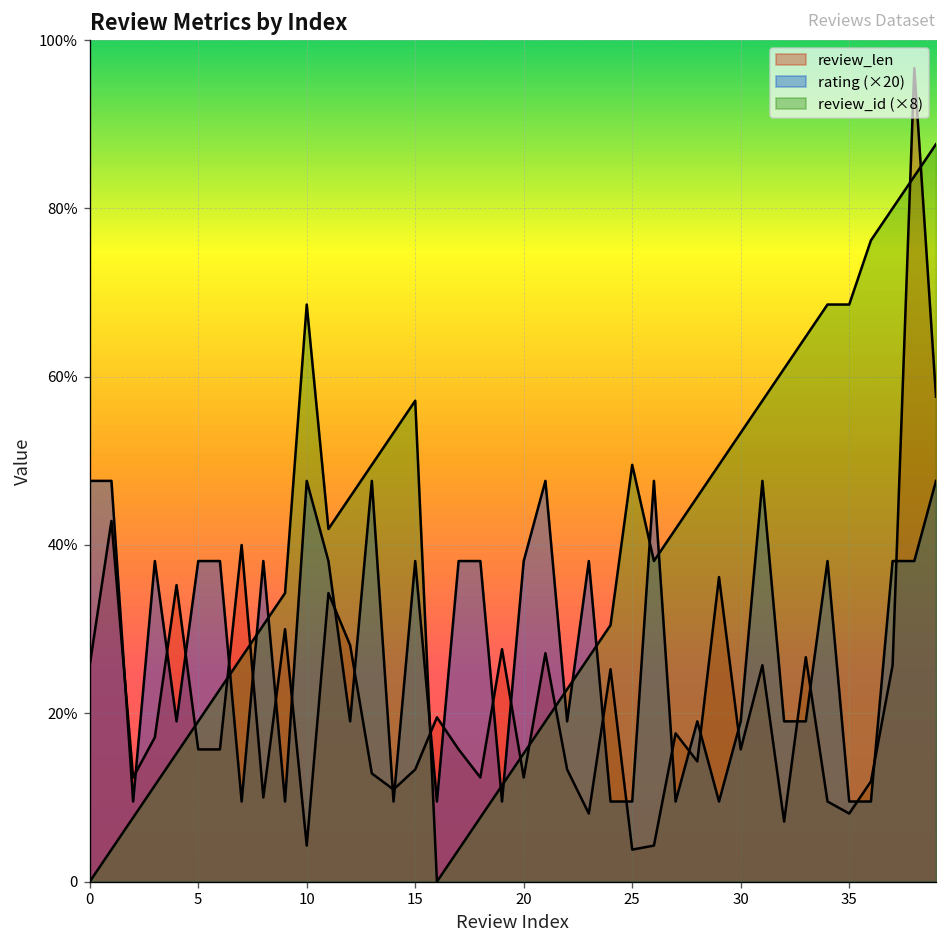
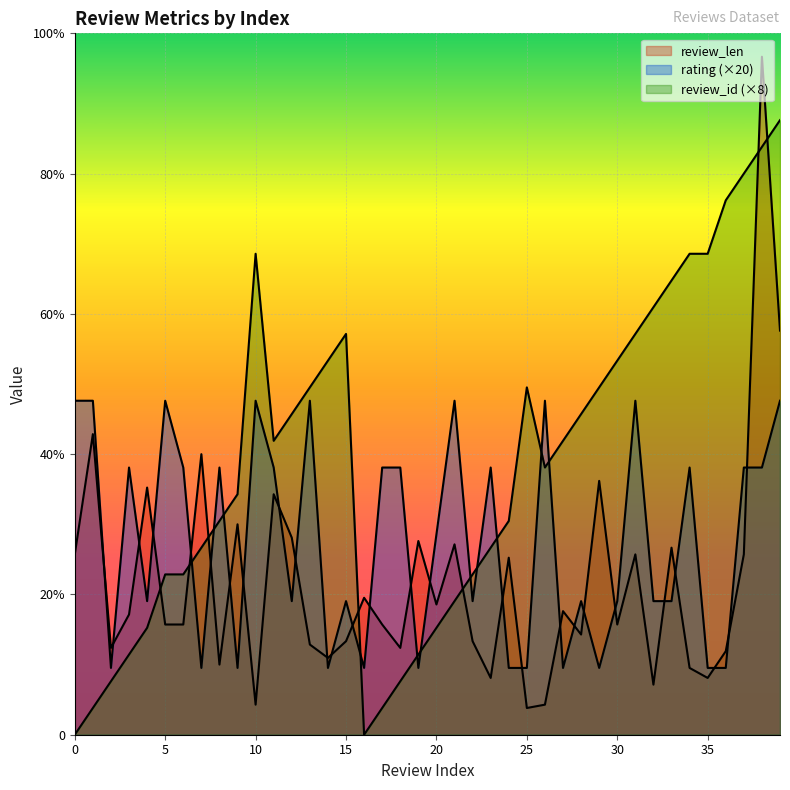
rating (×20), 5: 38% -> 48%
review_id (×8), 5: 19% -> 23%
rating (×20), 15: 38% -> 19%
review_len, 20: 12% -> 19%
rating (×20), 20: 38% -> 29%
